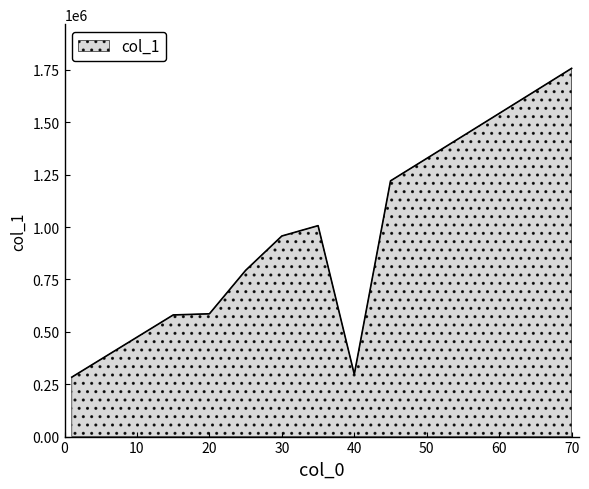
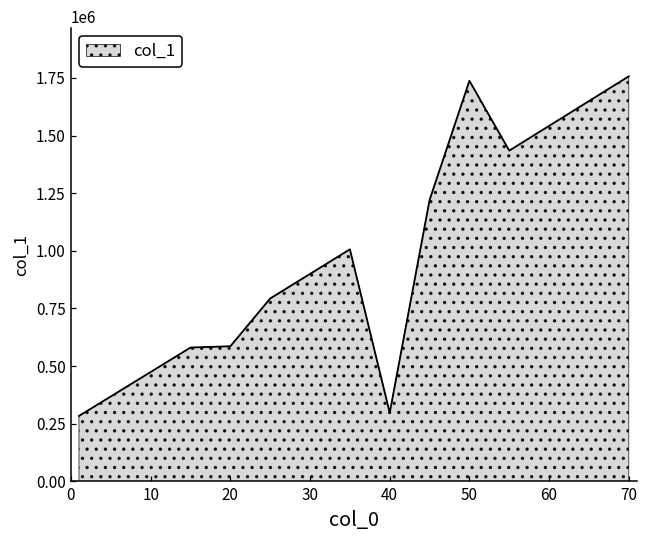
30: 960000 -> 900000
50: 1330000 -> 1740000
